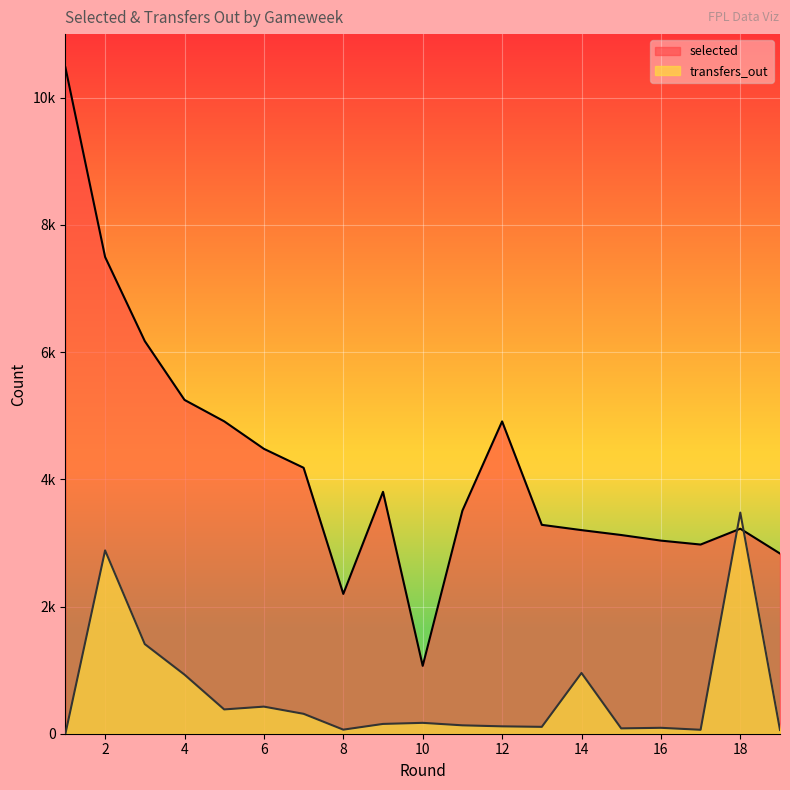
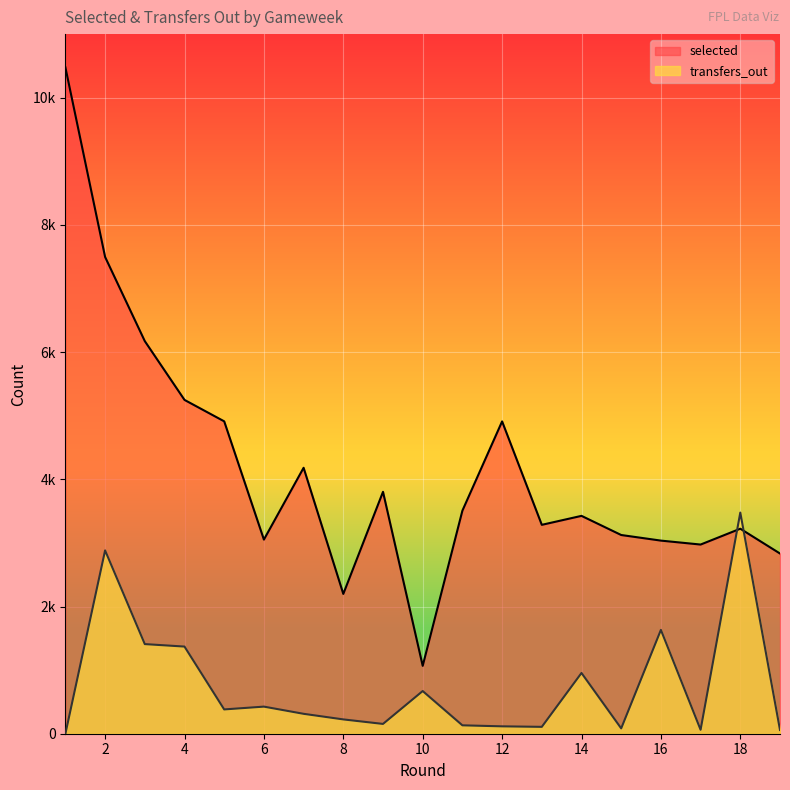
transfers_out, 4: 900 -> 1400
selected, 6: 4500 -> 3100
transfers_out, 8: 100 -> 200
transfers_out, 10: 200 -> 700
selected, 14: 3200 -> 3400
transfers_out, 16: 100 -> 1600
